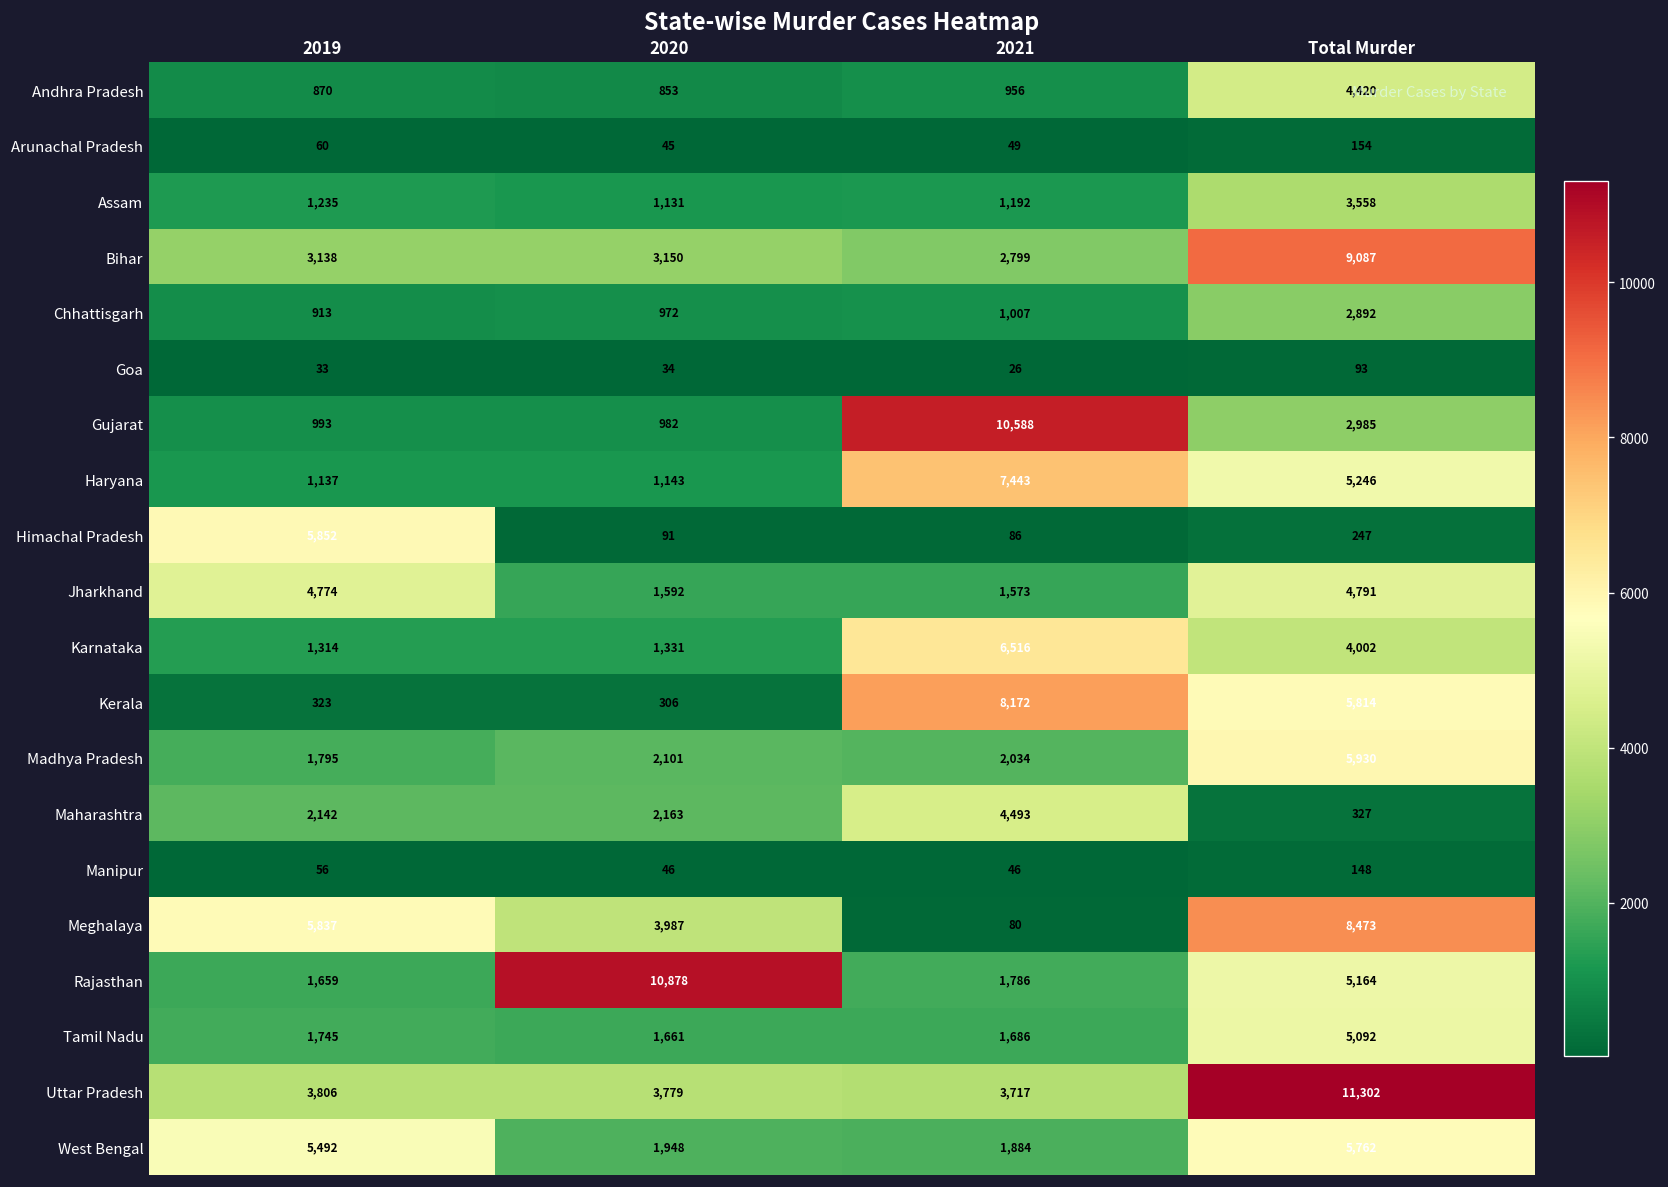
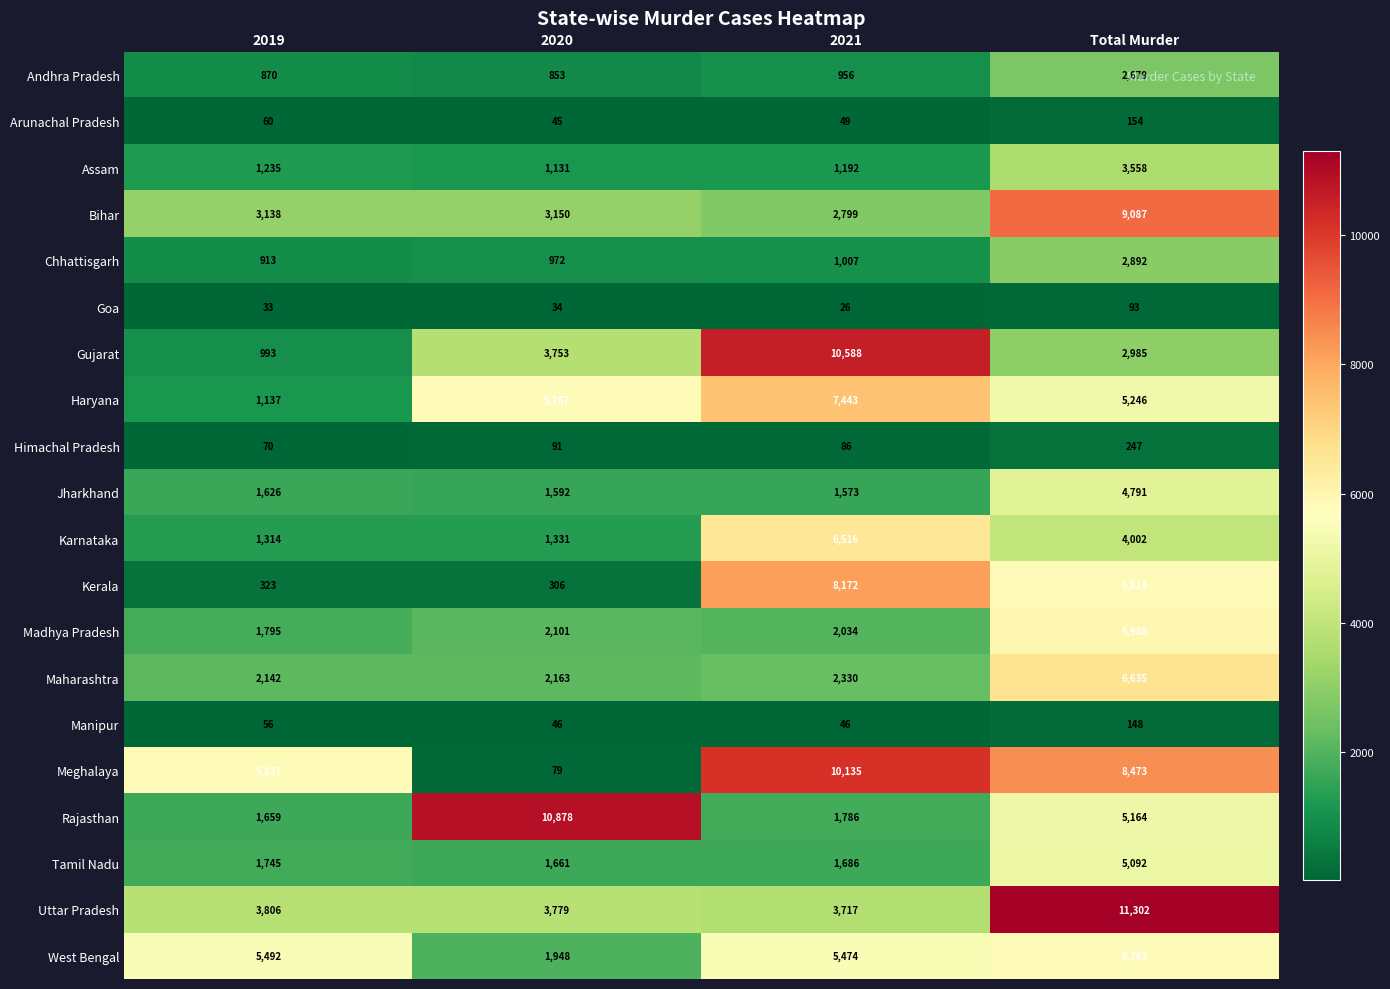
Andhra Pradesh, Total Murder: 4,420 -> 2,679
Gujarat, 2020: 982 -> 3,753
Haryana, 2020: 1,143 -> 5,767
Himachal Pradesh, 2019: 5,852 -> 70
Jharkhand, 2019: 4,774 -> 1,626
Maharashtra, 2021: 4,493 -> 2,330
Maharashtra, Total Murder: 327 -> 6,635
Meghalaya, 2020: 3,987 -> 79
Meghalaya, 2021: 80 -> 10,135
West Bengal, 2021: 1,884 -> 5,474
